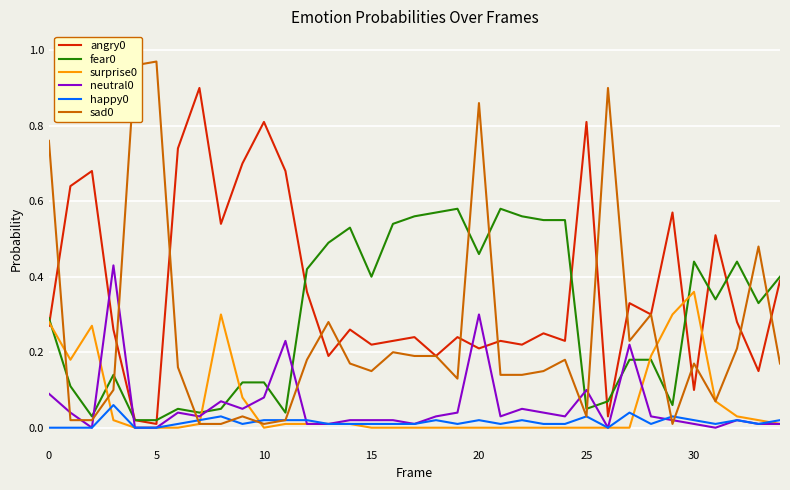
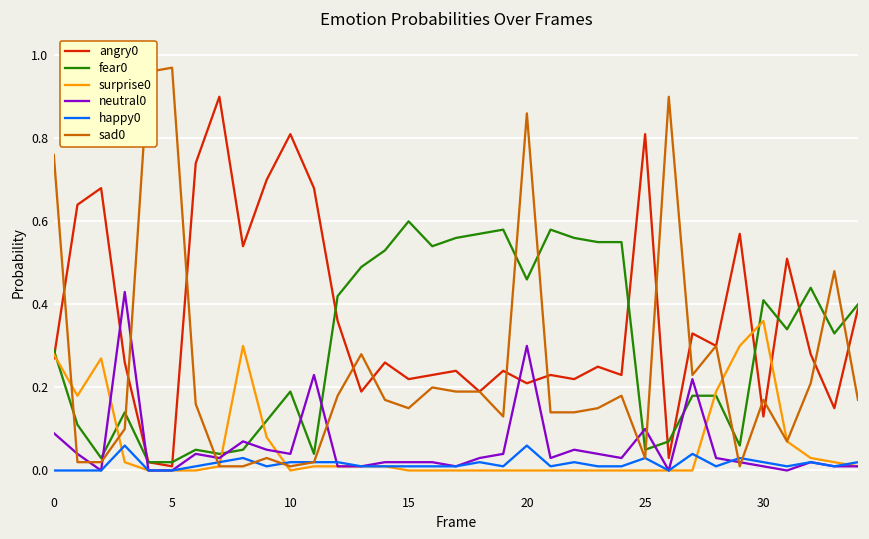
fear0, 10: 0.12 -> 0.19
neutral0, 10: 0.08 -> 0.04
fear0, 15: 0.4 -> 0.6
happy0, 20: 0.02 -> 0.06
angry0, 30: 0.10 -> 0.13
fear0, 30: 0.44 -> 0.41
